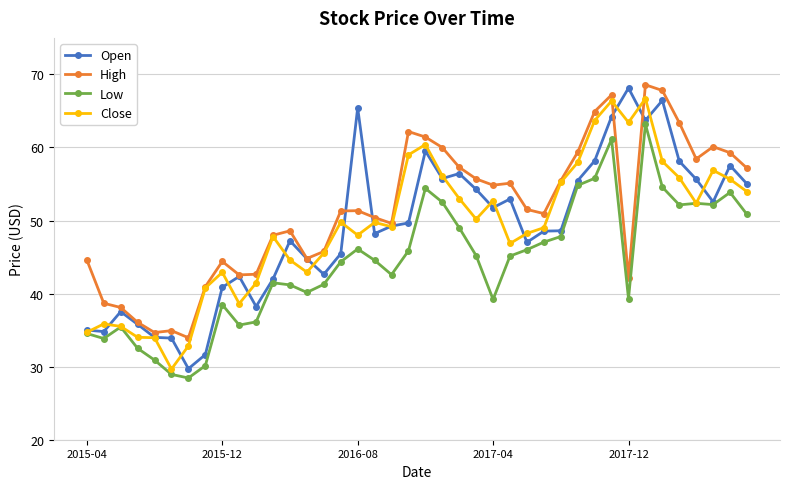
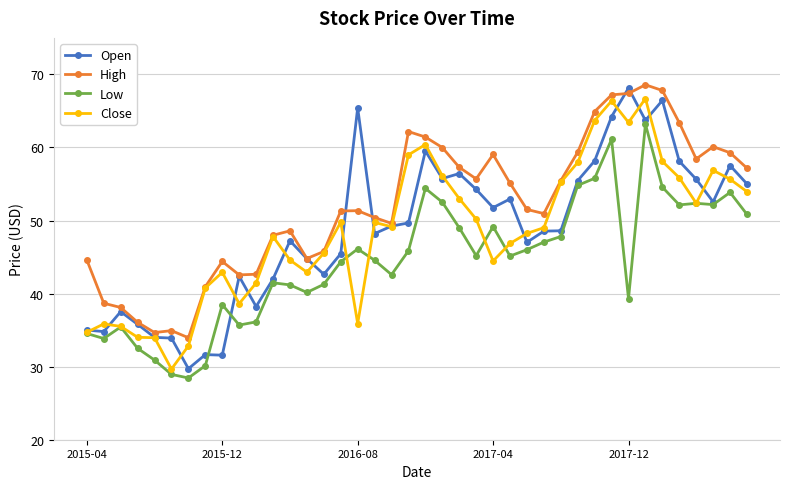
Open, 2015-12: 41 -> 32
Close, 2016-08: 48 -> 36
High, 2017-04: 55 -> 59
Low, 2017-04: 39 -> 49
Close, 2017-04: 53 -> 44
High, 2017-12: 42 -> 67
